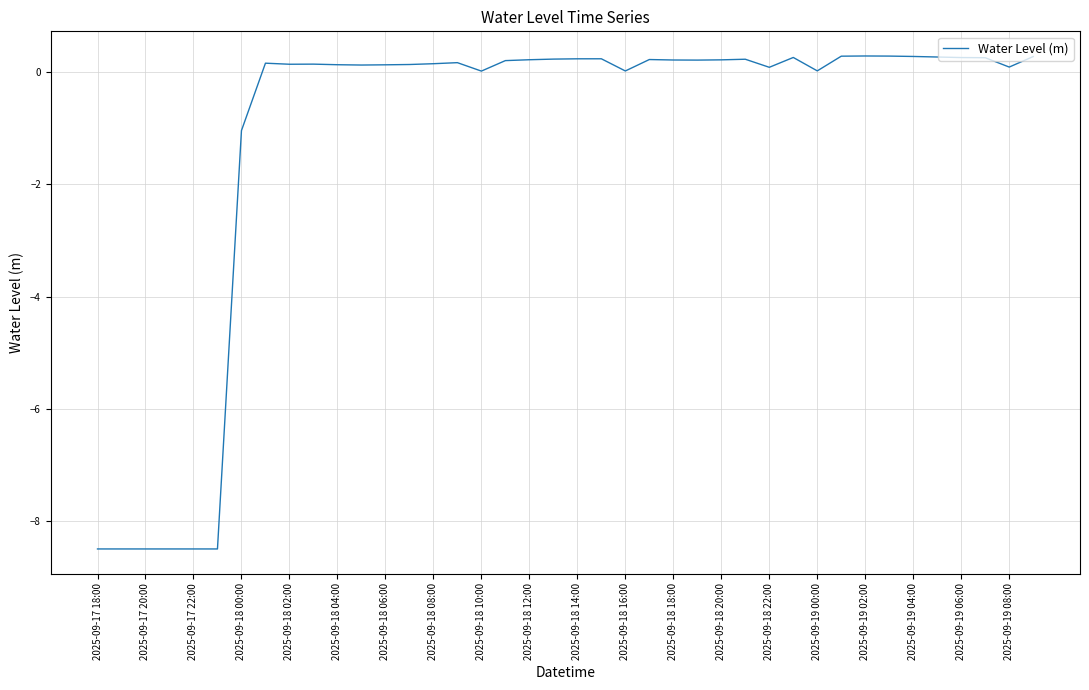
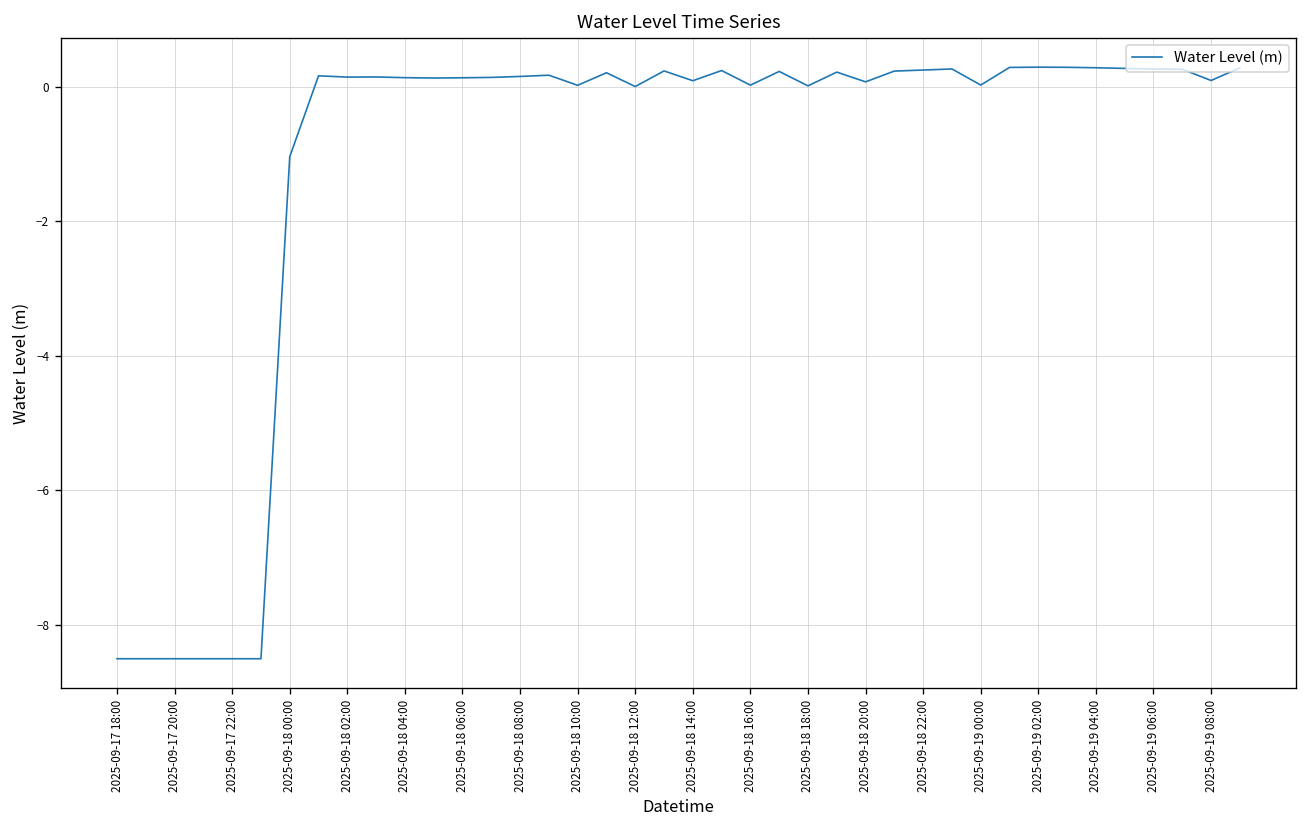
2025-09-18 12:00: 0.2 -> 0.0
2025-09-18 14:00: 0.2 -> 0.1
2025-09-18 18:00: 0.2 -> 0.0
2025-09-18 20:00: 0.2 -> 0.1
2025-09-18 22:00: 0.1 -> 0.2
